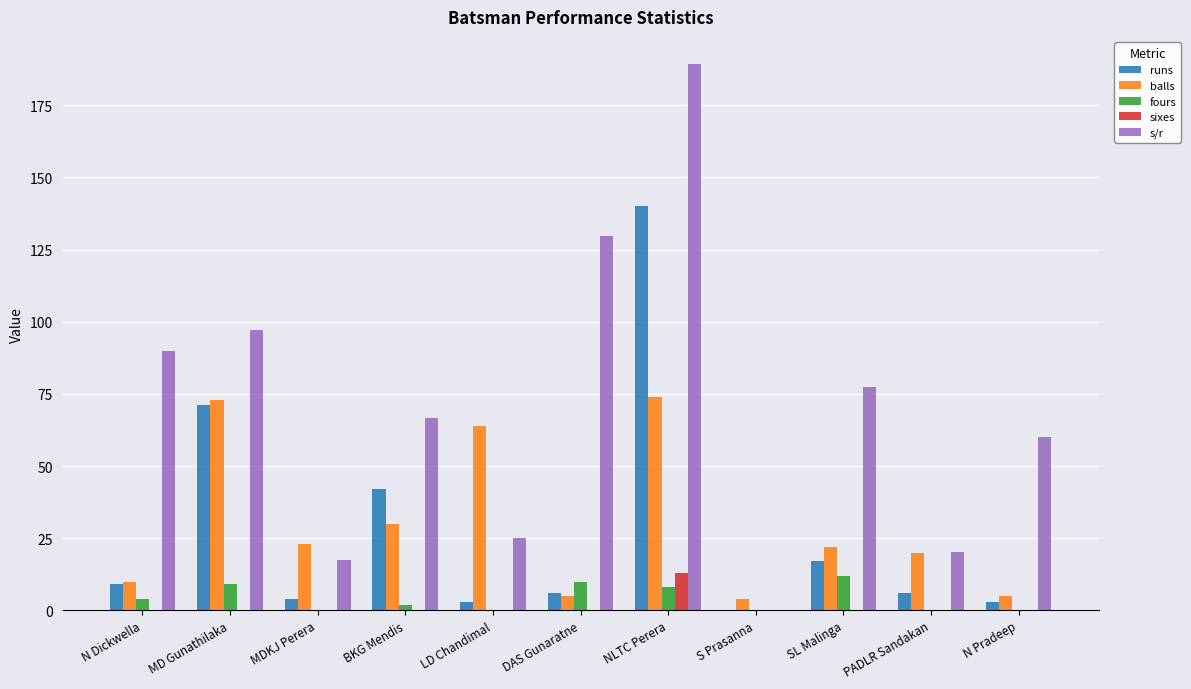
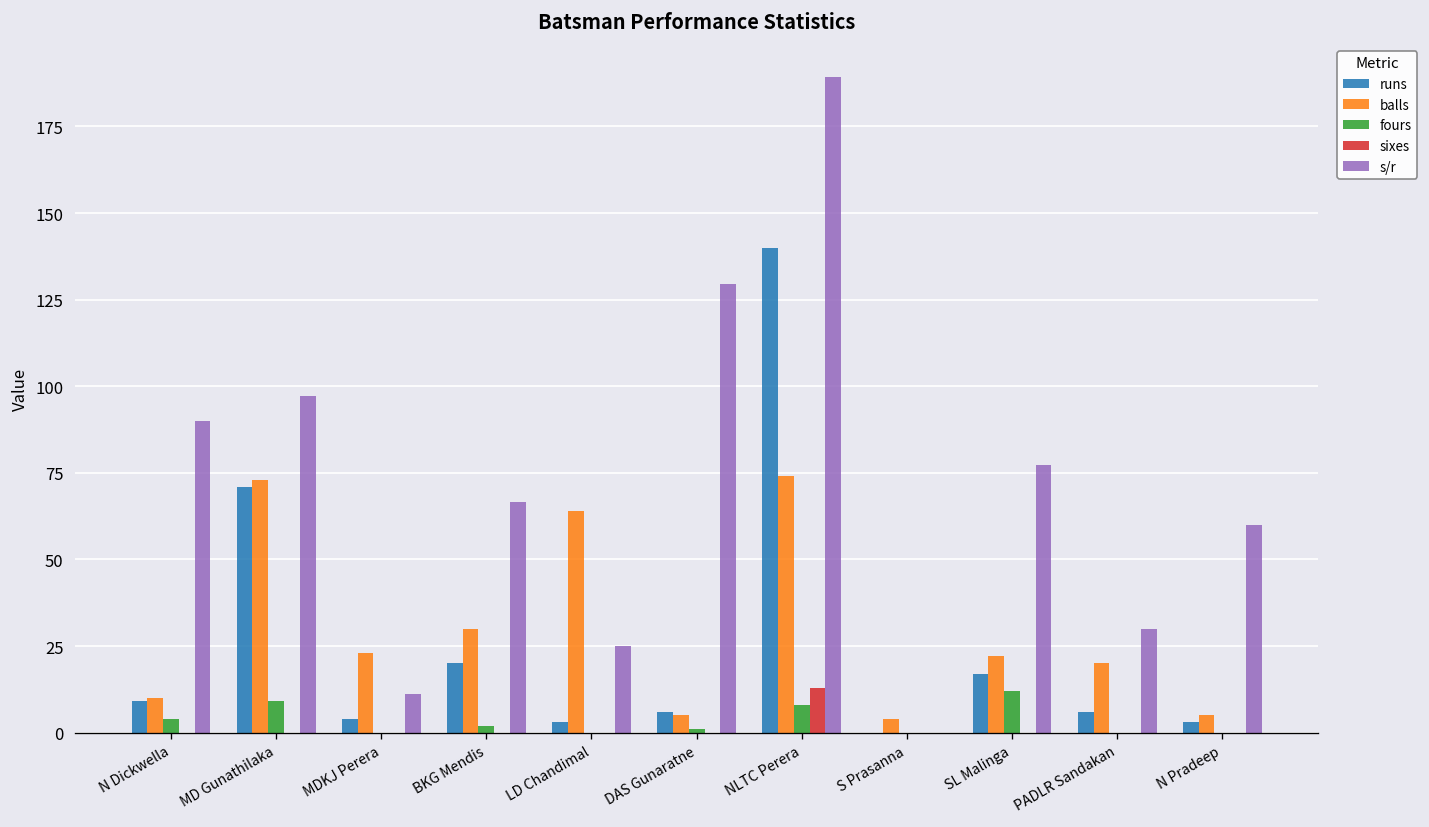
s/r, MDKJ Perera: 17 -> 11
runs, BKG Mendis: 42 -> 20
fours, DAS Gunaratne: 10 -> 1
s/r, PADLR Sandakan: 20 -> 30
